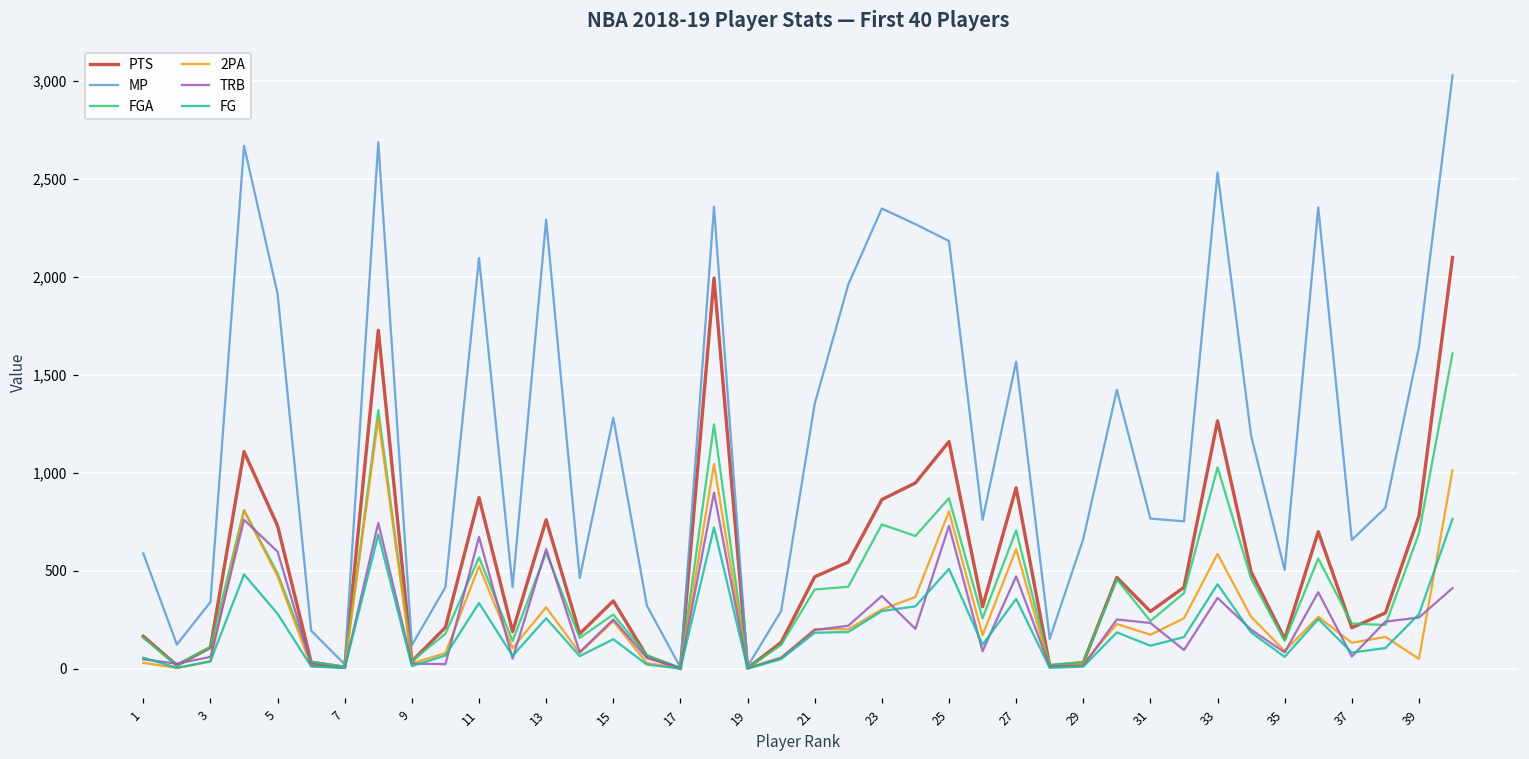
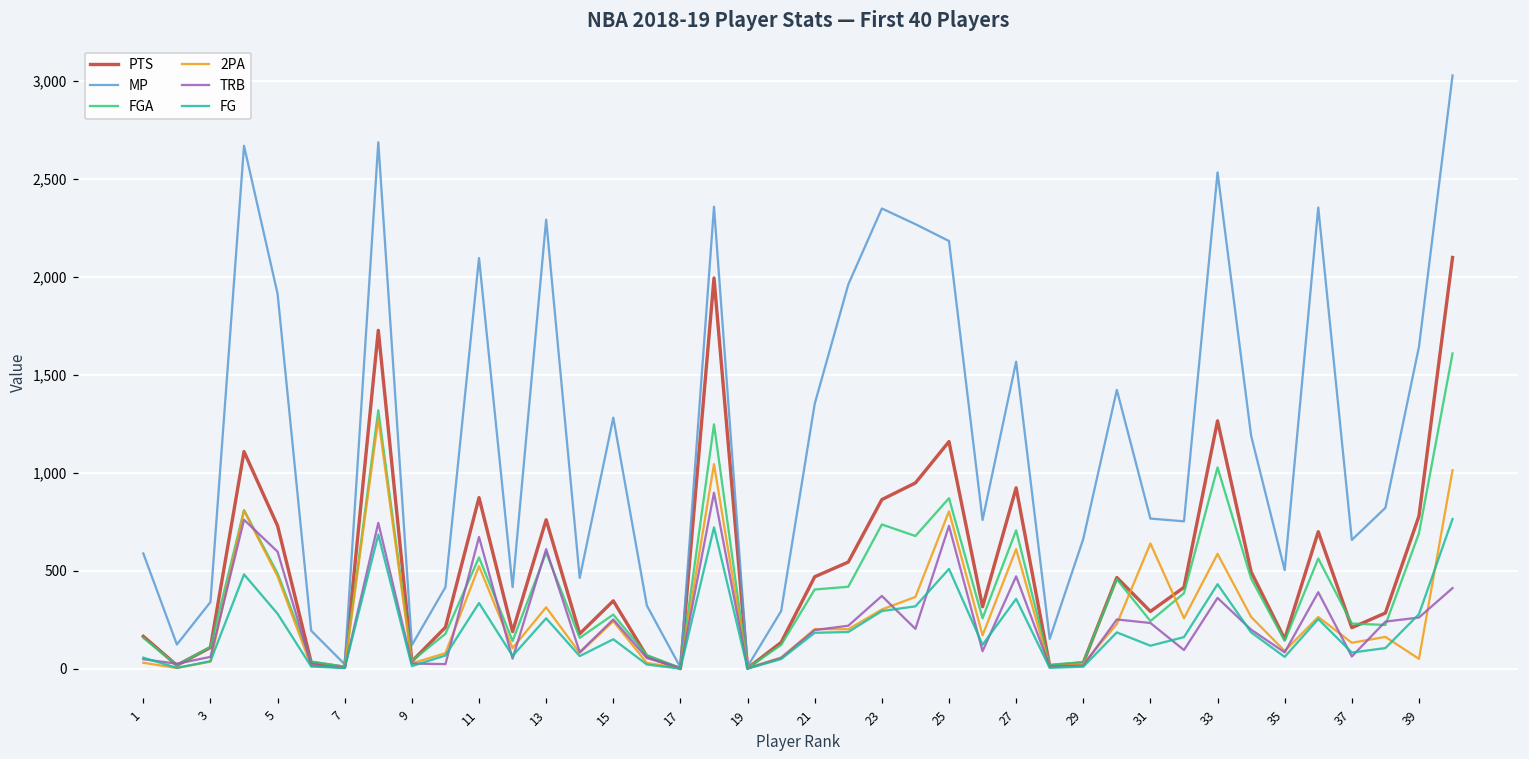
2PA, 31: 170 -> 640
